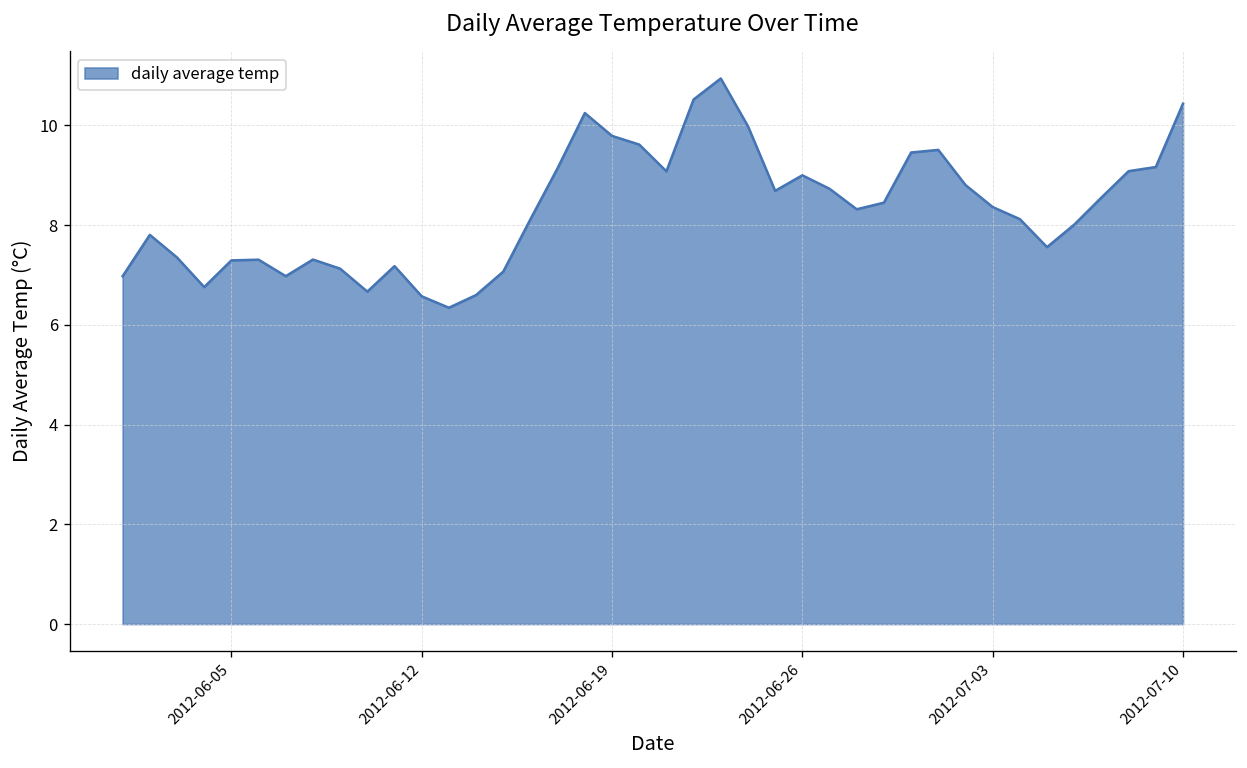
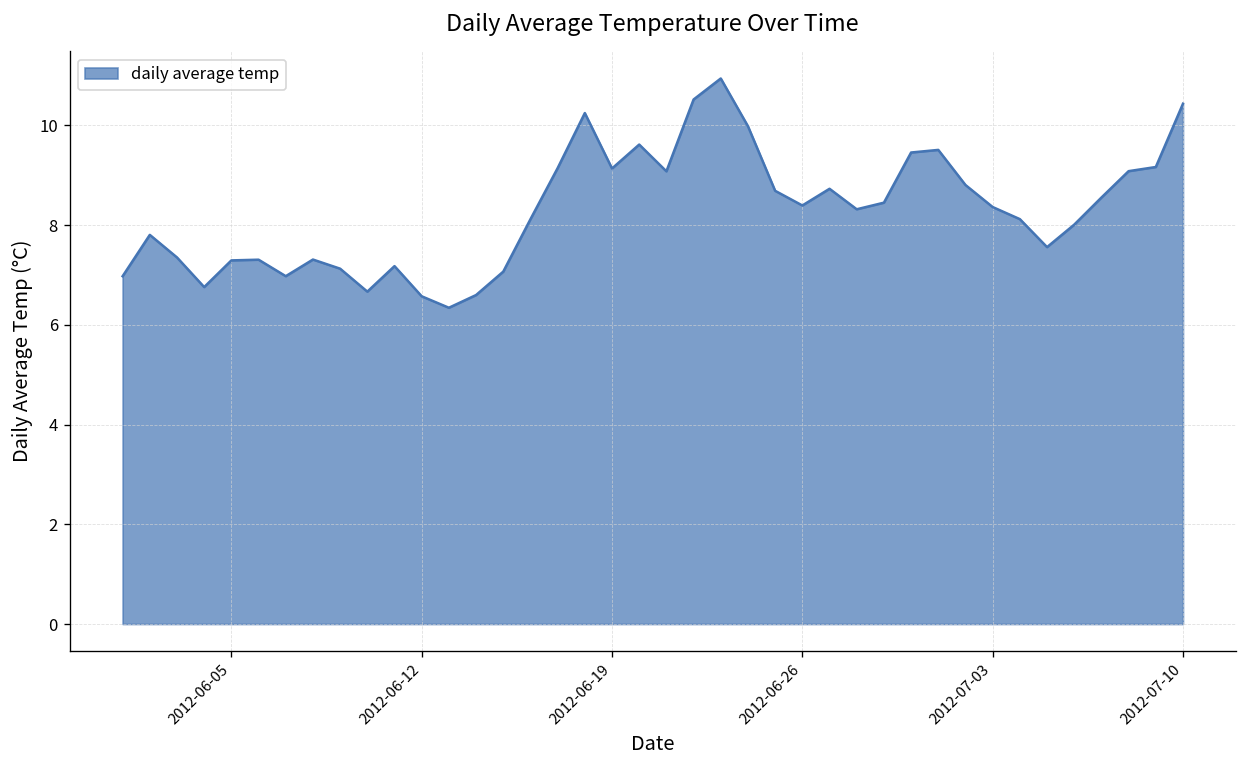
2012-06-19: 9.8 -> 9.1
2012-06-26: 9.0 -> 8.4
